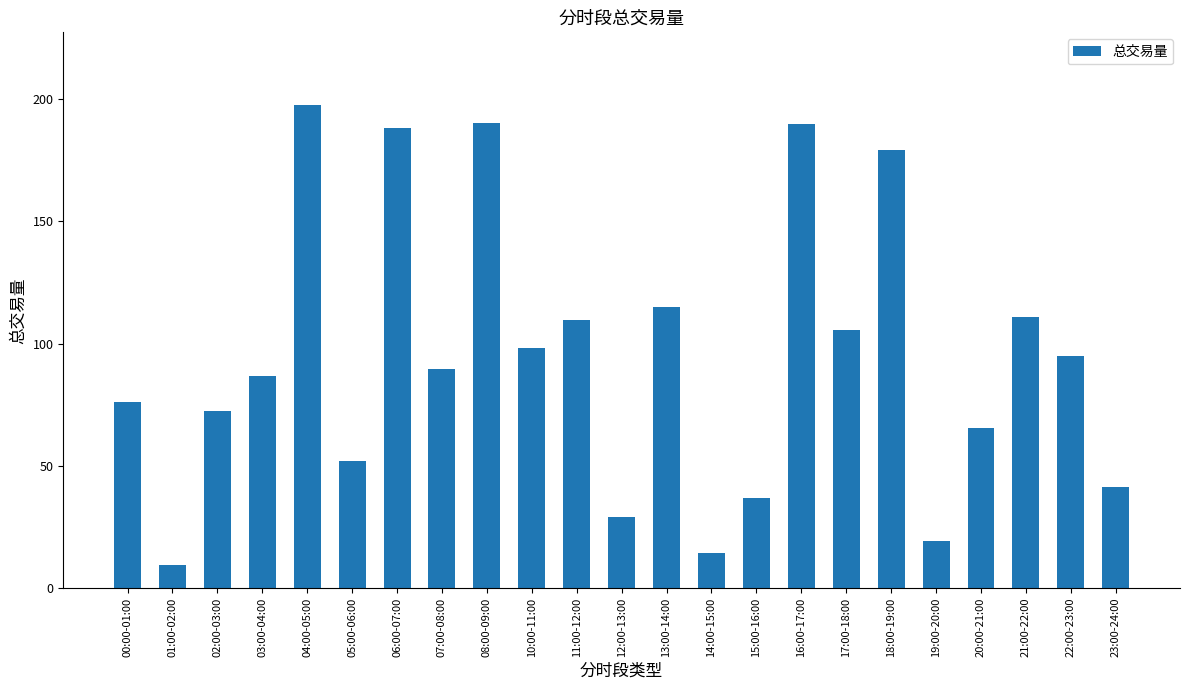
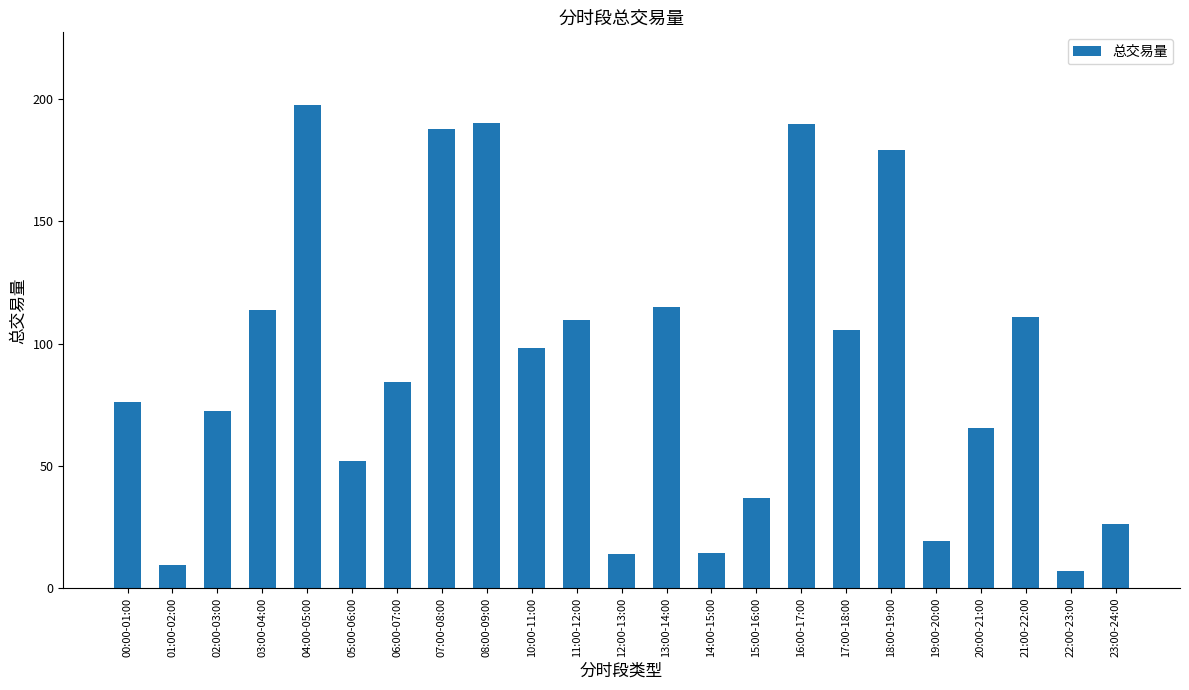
03:00-04:00: 87 -> 114
06:00-07:00: 188 -> 85
07:00-08:00: 90 -> 188
12:00-13:00: 29 -> 14
22:00-23:00: 95 -> 7
23:00-24:00: 41 -> 26
